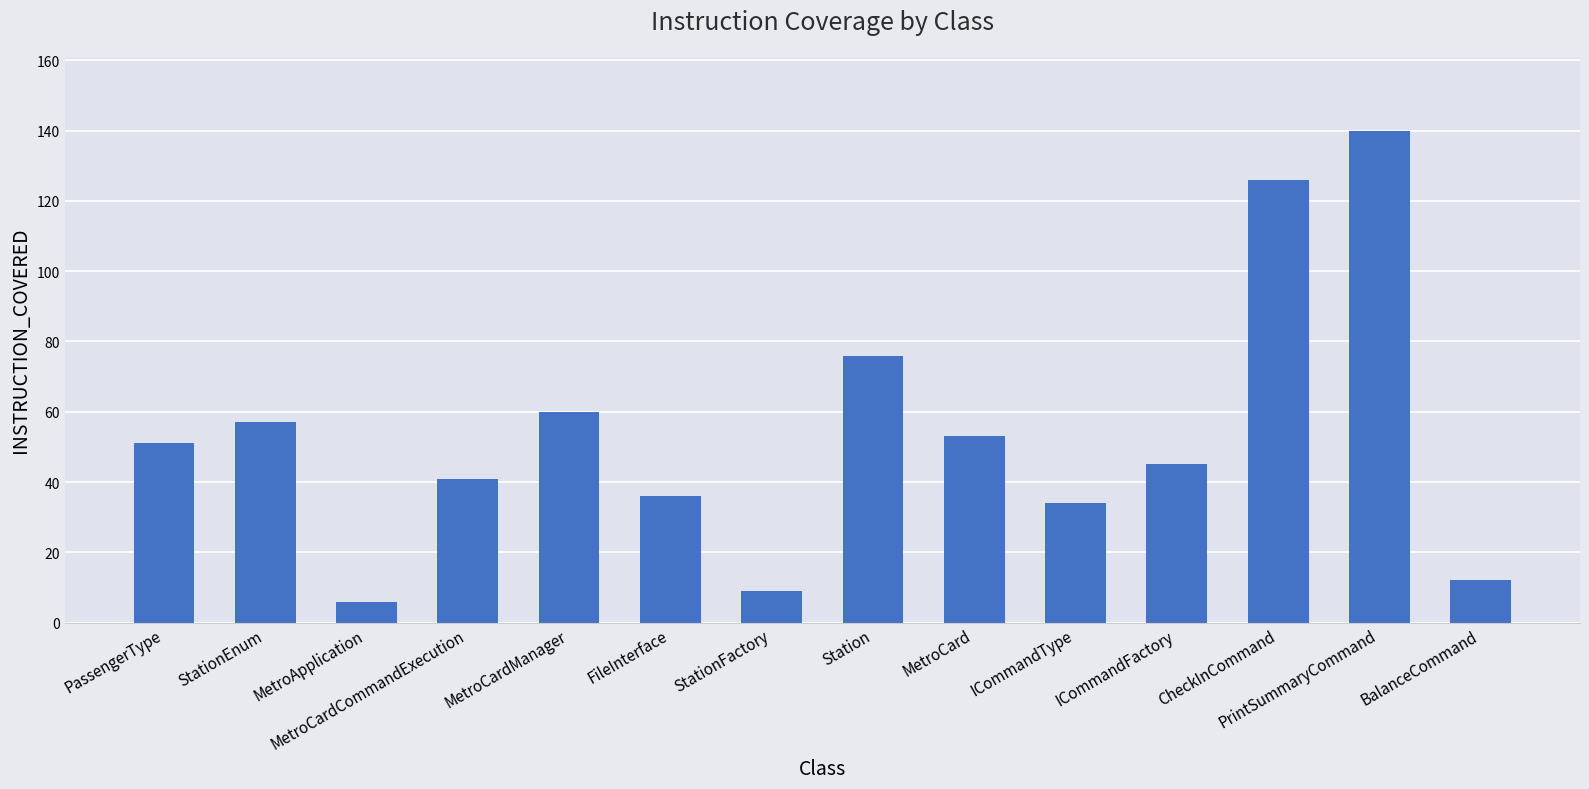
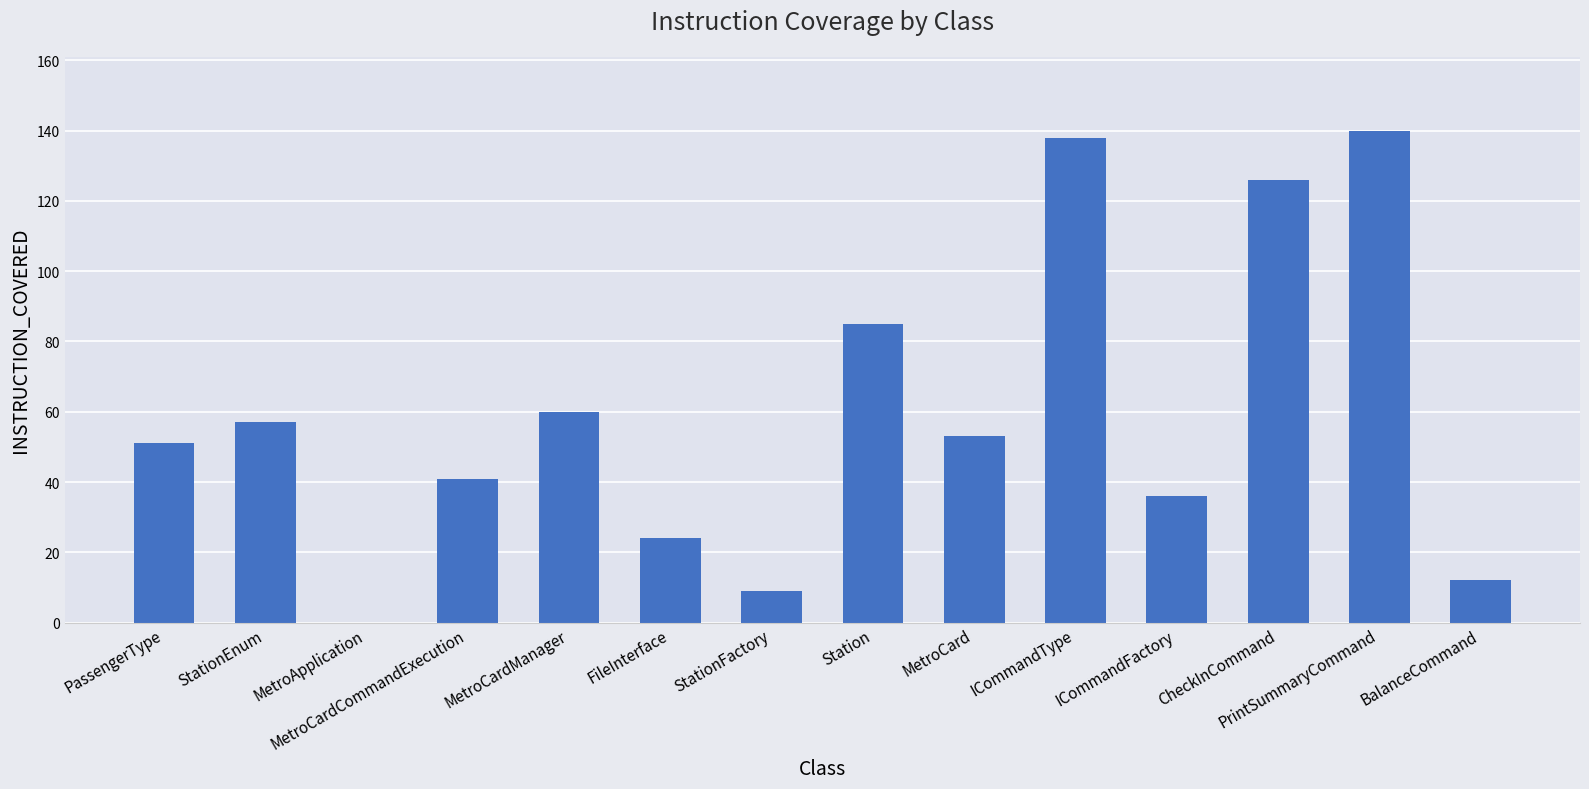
MetroApplication: 6 -> 0
FileInterface: 36 -> 24
Station: 76 -> 85
ICommandType: 34 -> 138
ICommandFactory: 45 -> 36
